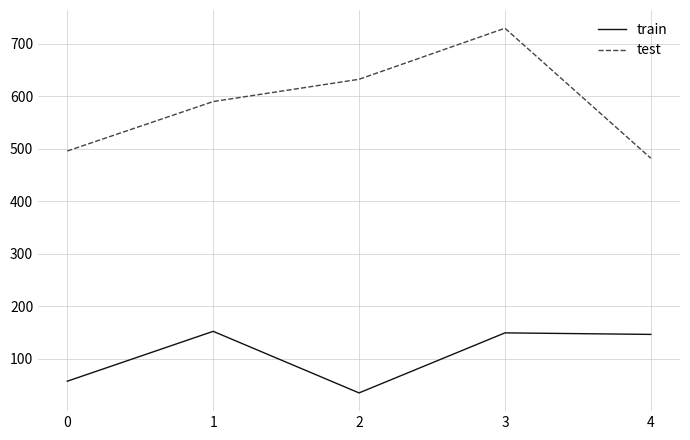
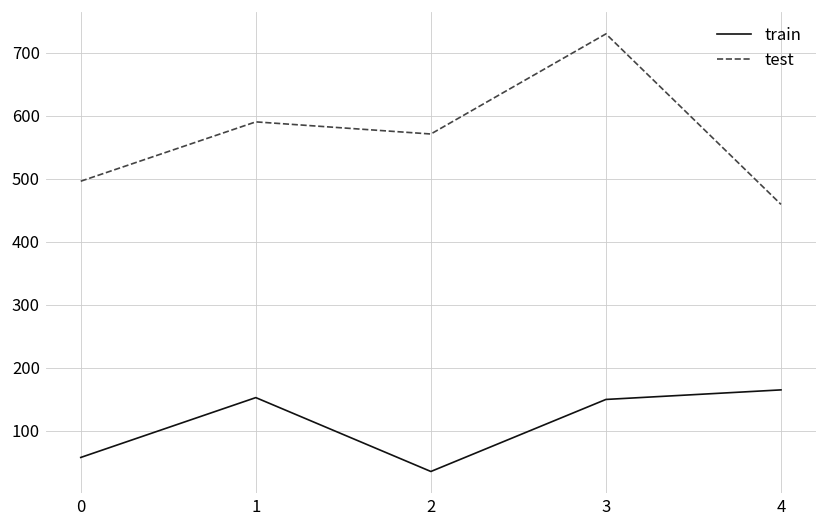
test, 2: 630 -> 570
train, 4: 150 -> 160
test, 4: 480 -> 460
